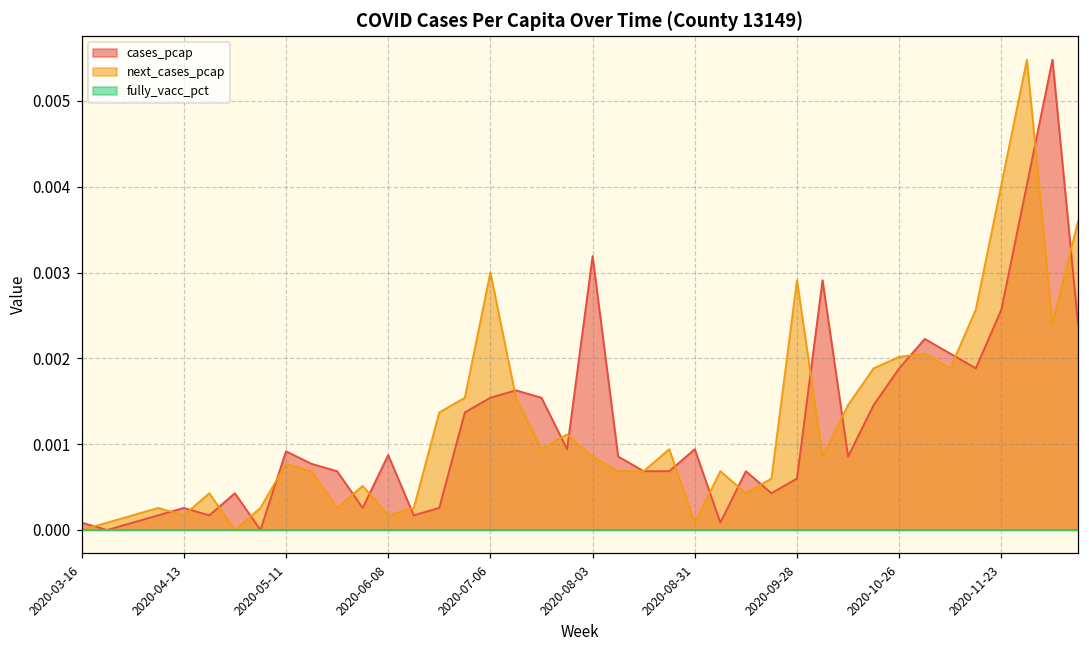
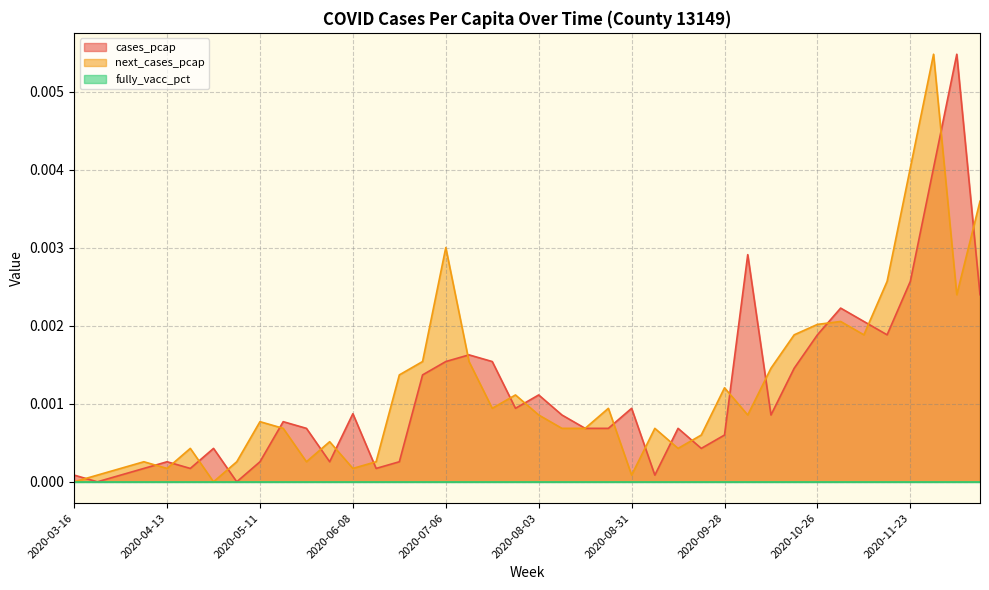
cases_pcap, 2020-05-11: 0.0009 -> 0.0003
cases_pcap, 2020-08-03: 0.0032 -> 0.0011
next_cases_pcap, 2020-09-28: 0.0029 -> 0.0012
